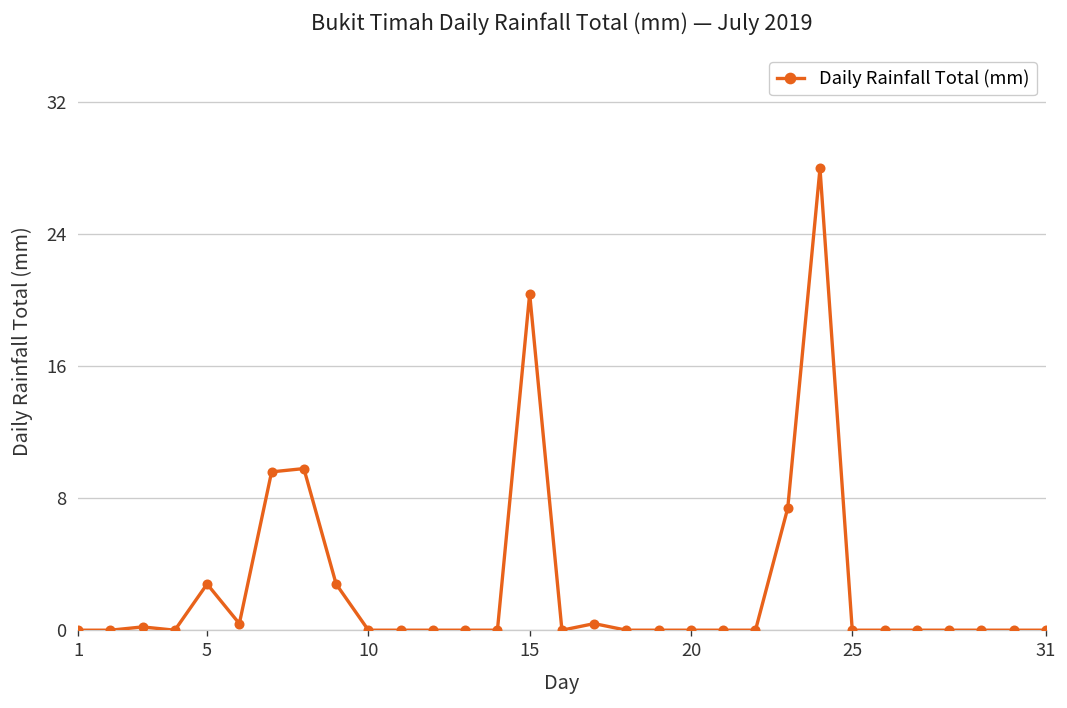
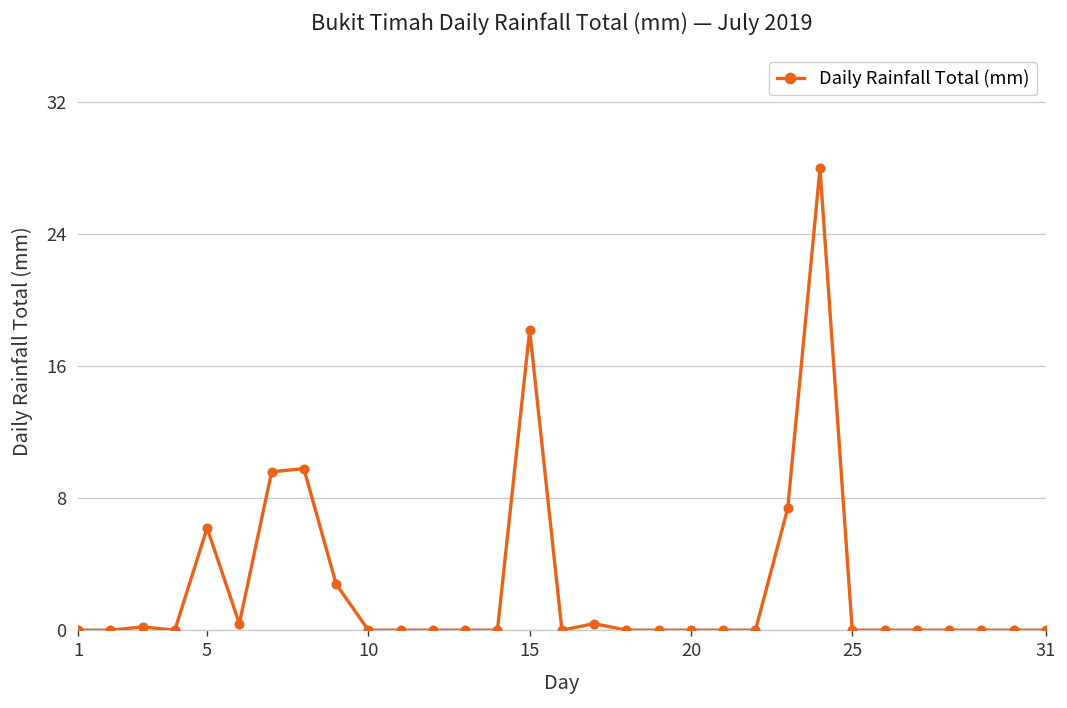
5: 2.8 -> 6.2
15: 20.4 -> 18.2
